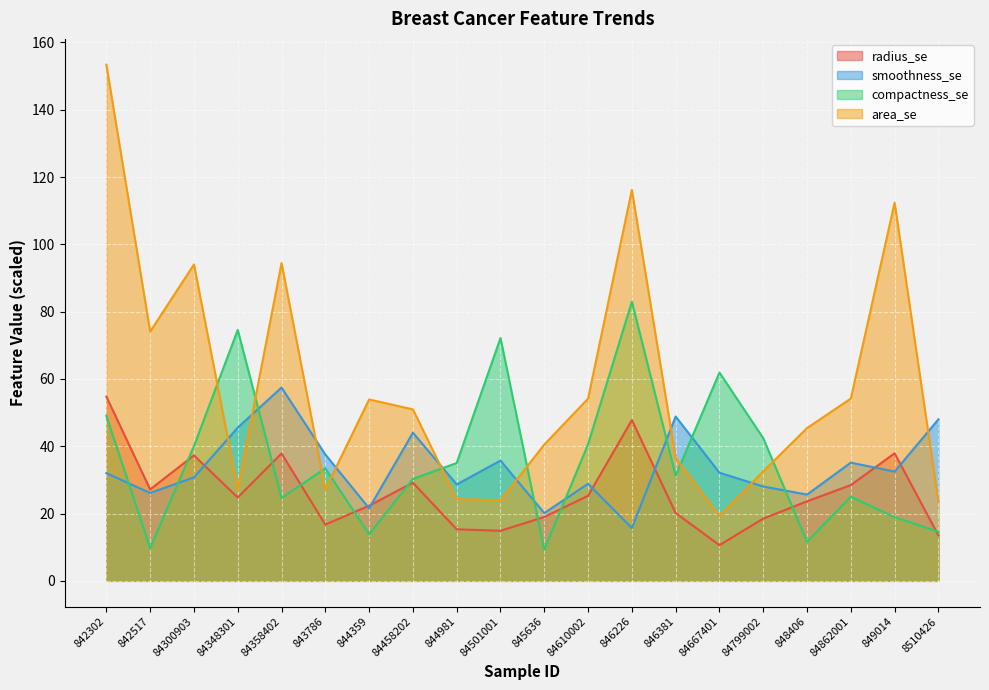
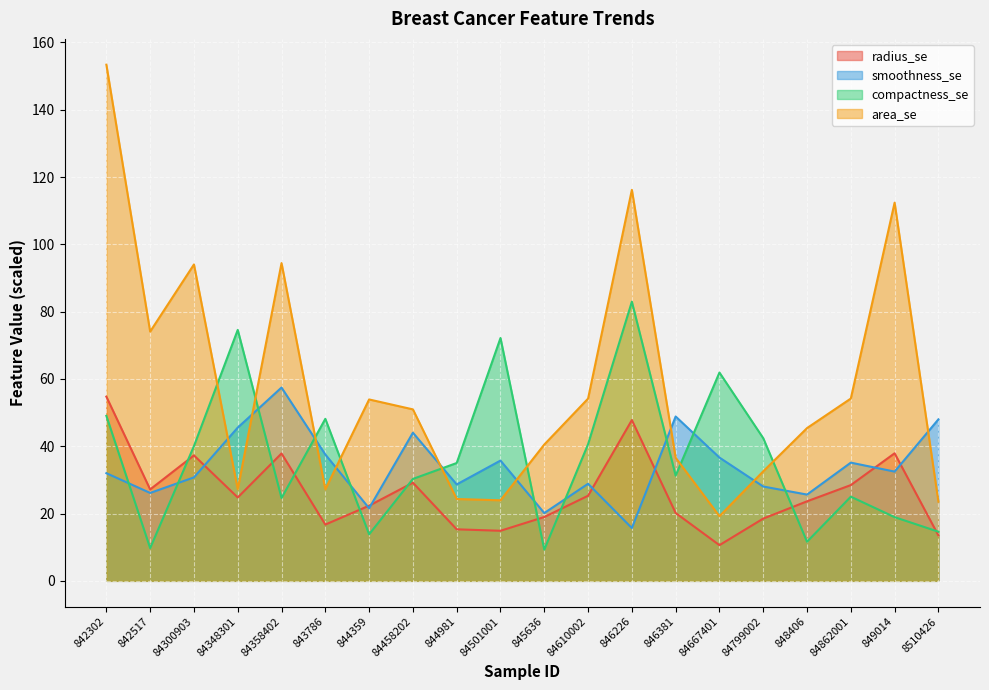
compactness_se, 843786: 33 -> 48
smoothness_se, 84667401: 32 -> 37
